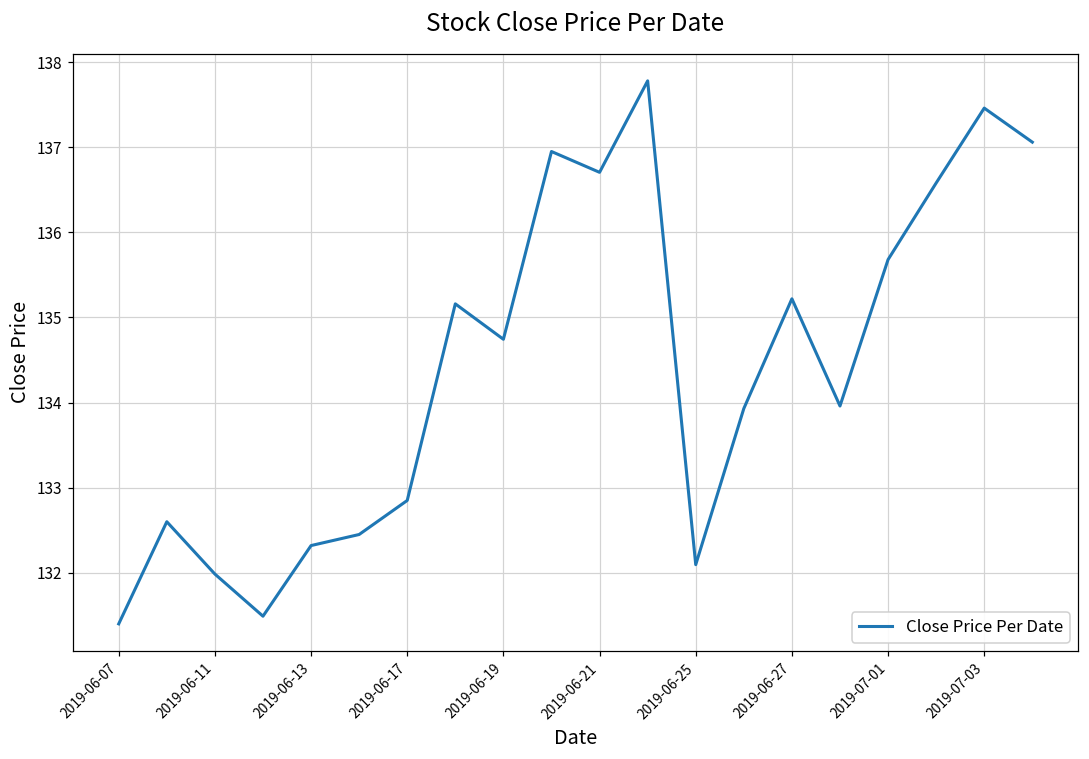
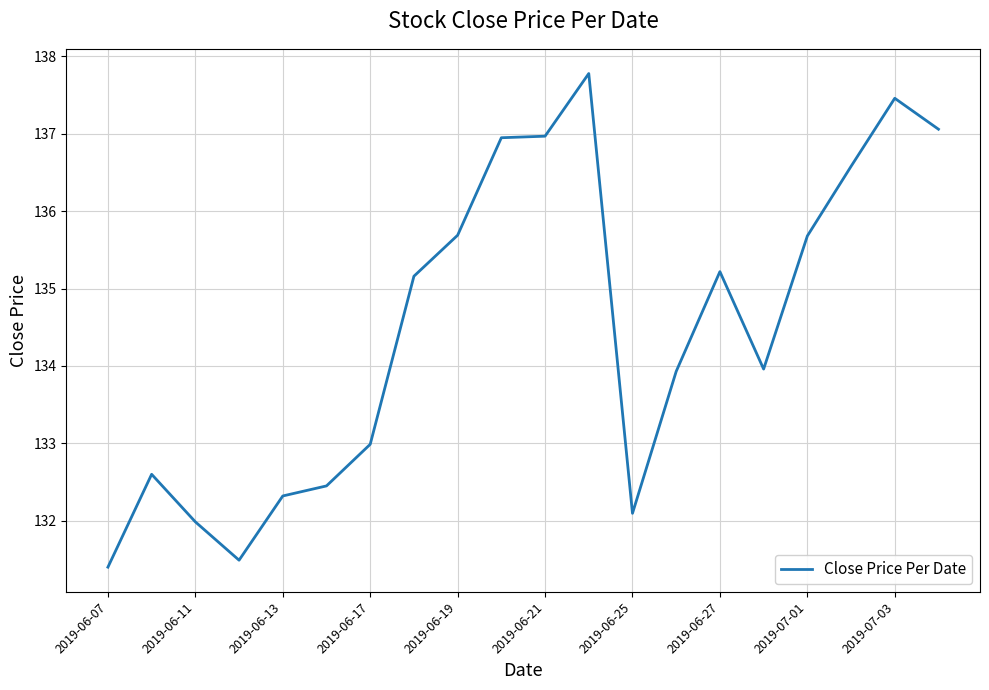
2019-06-17: 132.9 -> 133.0
2019-06-19: 134.7 -> 135.7
2019-06-21: 136.7 -> 137.0
